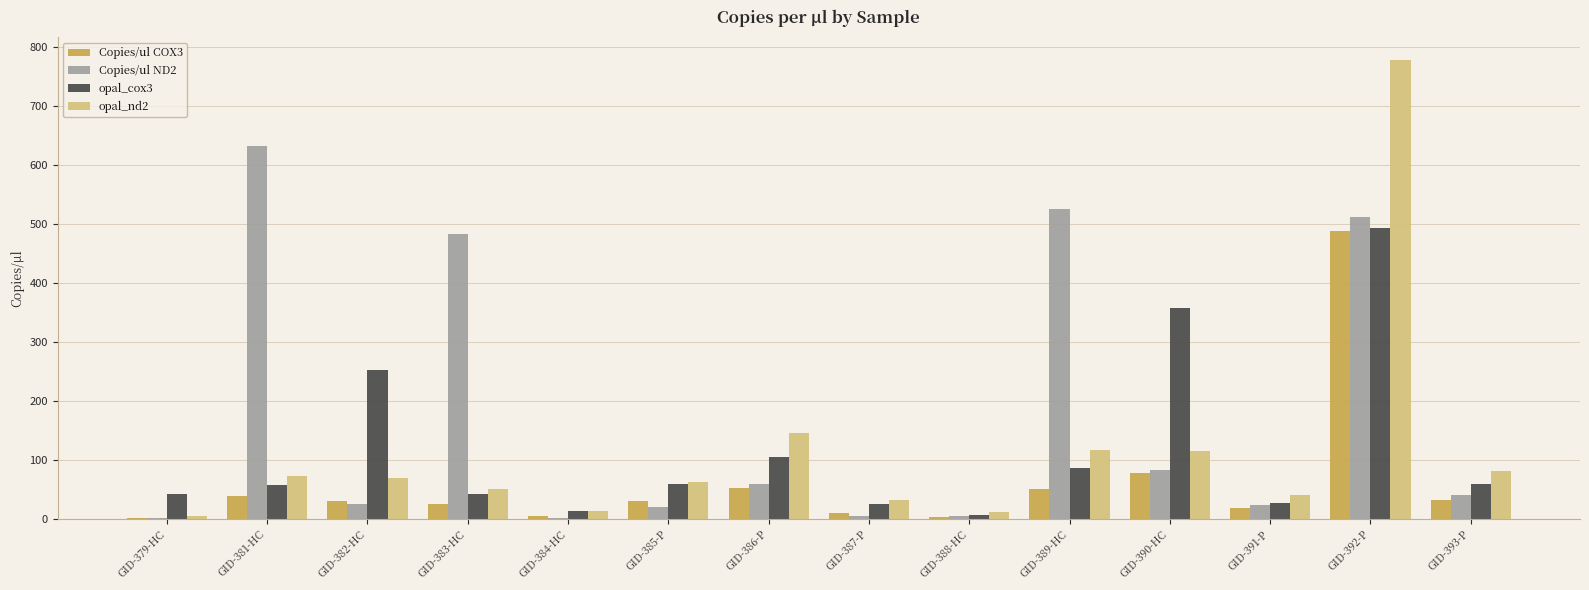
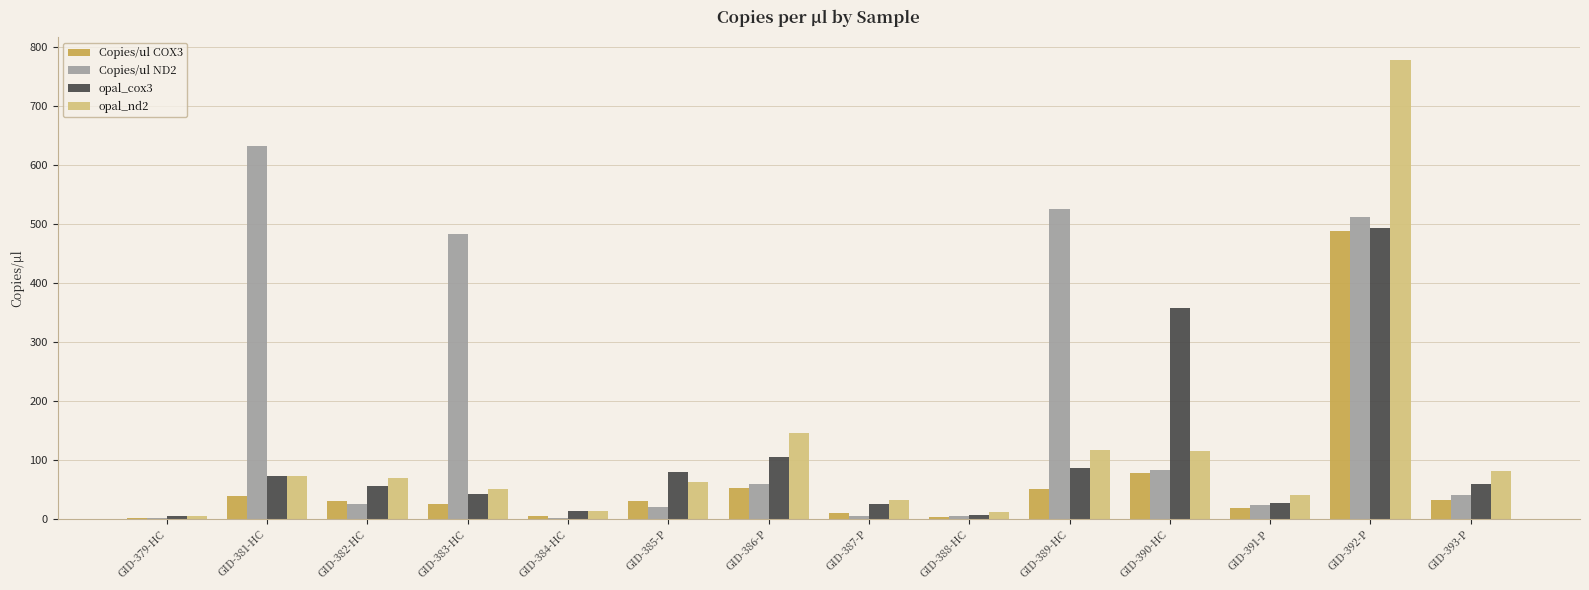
opal_cox3, GID-379-HC: 40 -> 10
opal_cox3, GID-381-HC: 60 -> 70
opal_cox3, GID-382-HC: 250 -> 60
opal_cox3, GID-385-P: 60 -> 80
